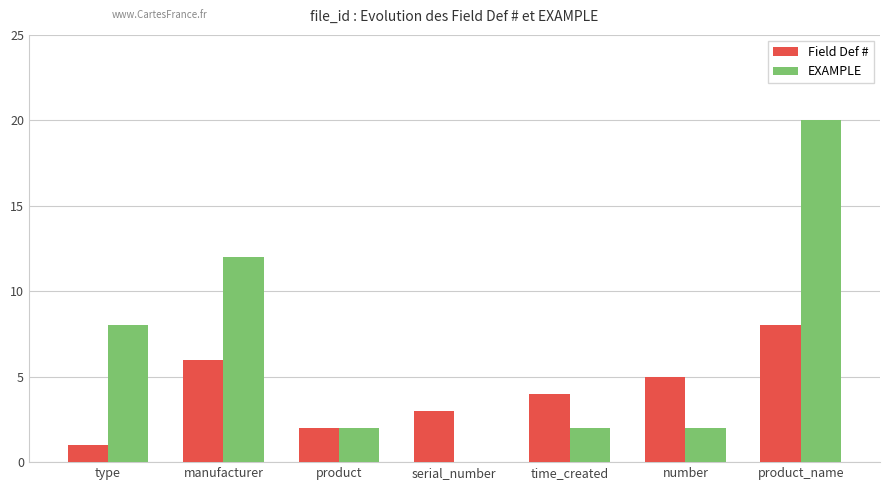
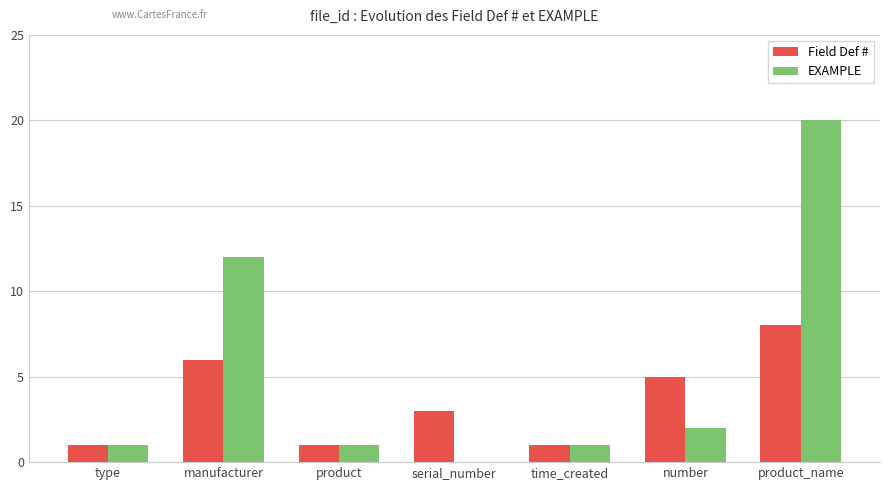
EXAMPLE, type: 8 -> 1
Field Def #, product: 2 -> 1
EXAMPLE, product: 2 -> 1
Field Def #, time_created: 4 -> 1
EXAMPLE, time_created: 2 -> 1
